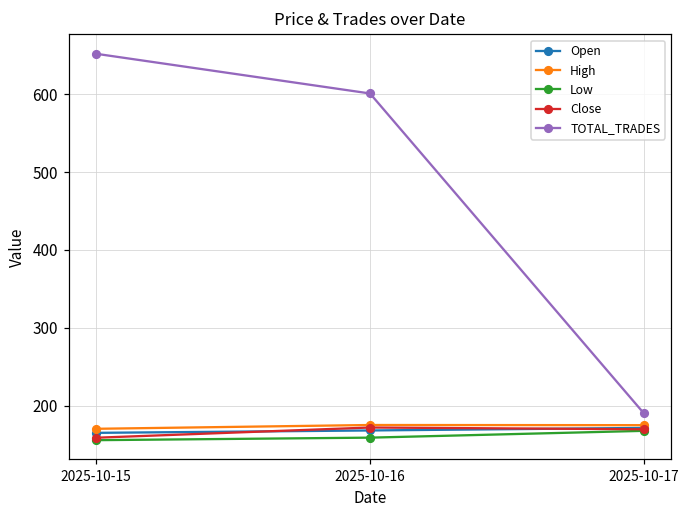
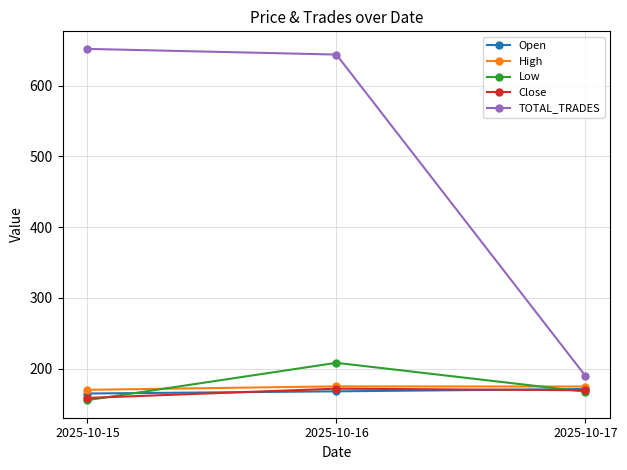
Low, 2025-10-16: 160 -> 210
TOTAL_TRADES, 2025-10-16: 600 -> 640
